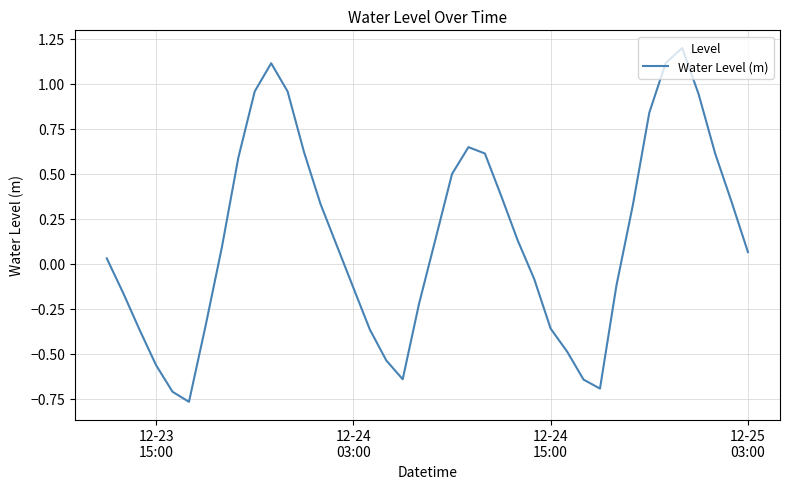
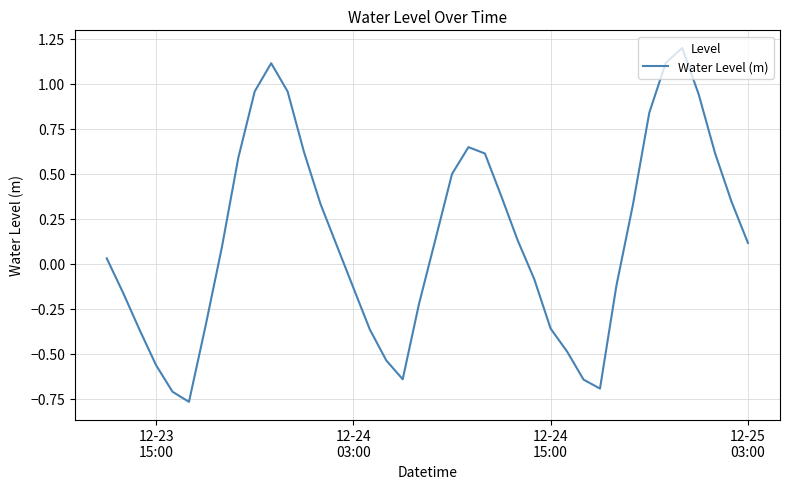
12-25 03:00: 0.06 -> 0.12
